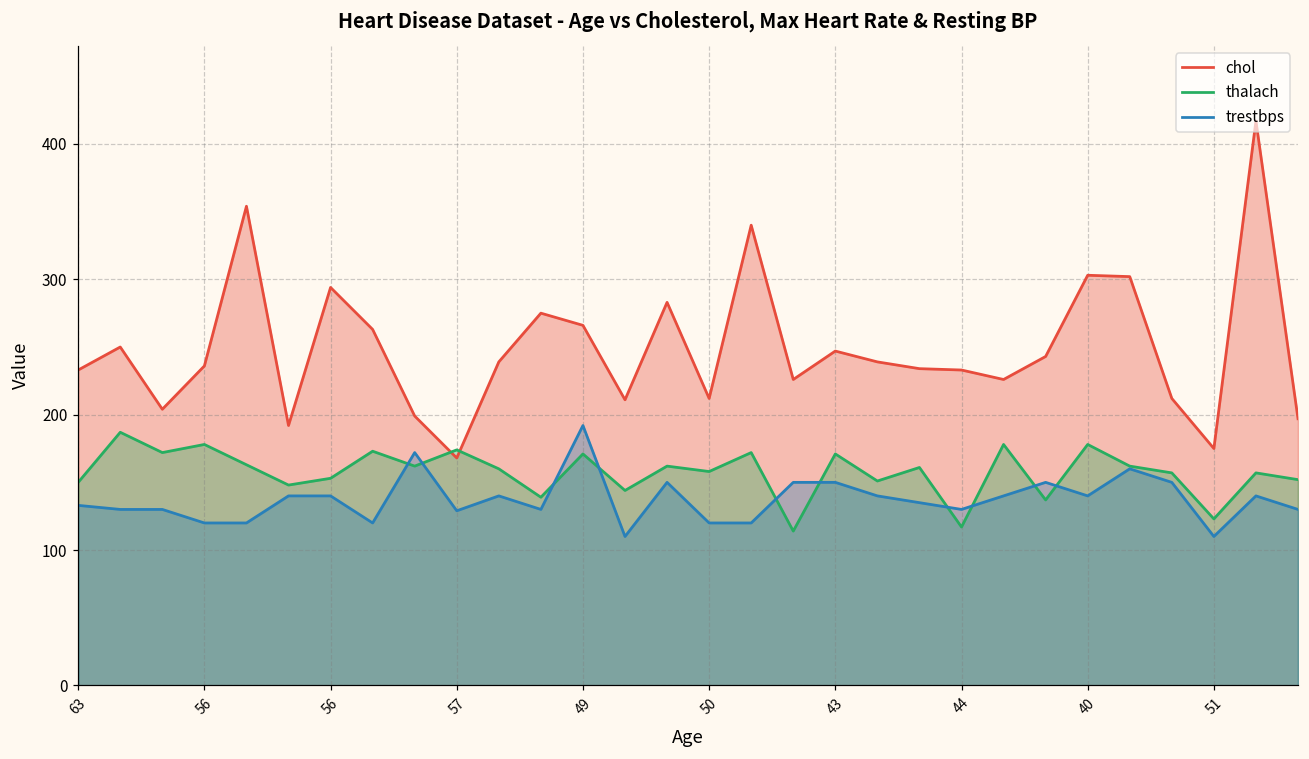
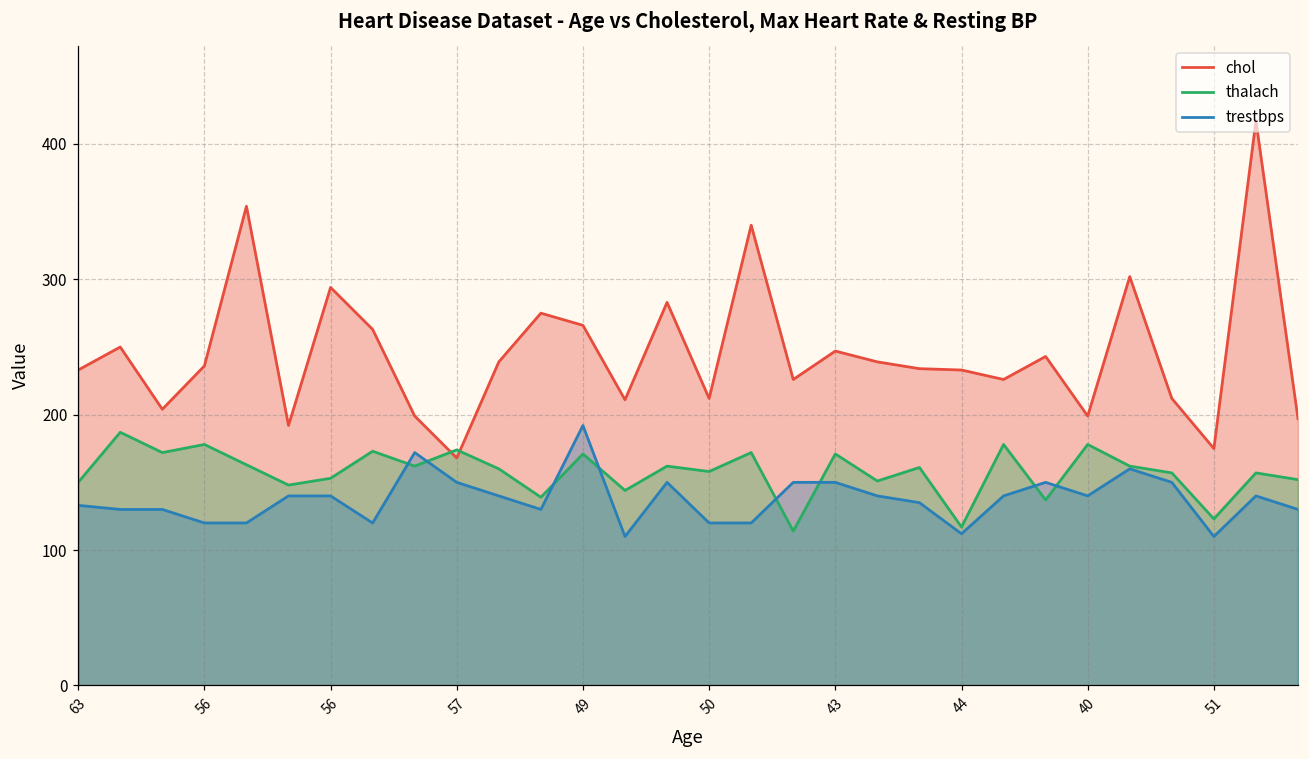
trestbps, 57: 129 -> 150
trestbps, 44: 130 -> 112
chol, 40: 303 -> 199
